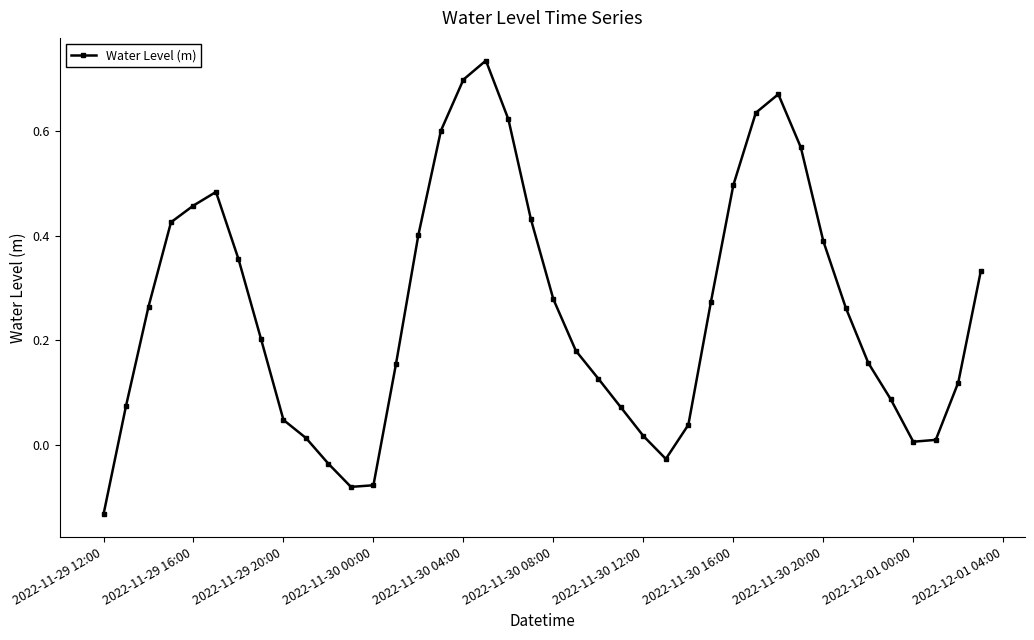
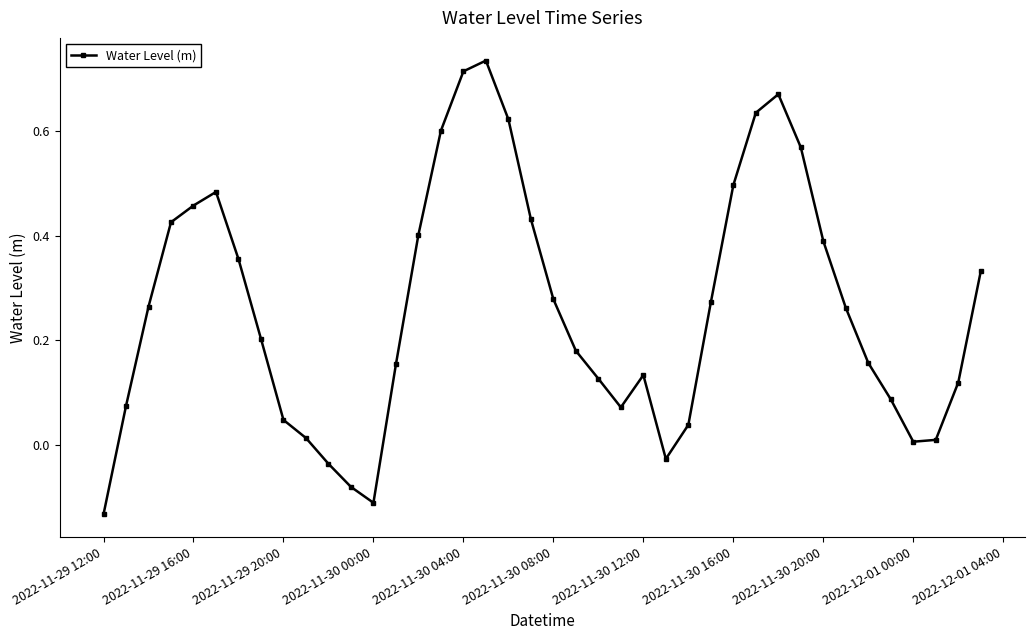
2022-11-30 00:00: -0.08 -> -0.11
2022-11-30 04:00: 0.70 -> 0.71
2022-11-30 12:00: 0.02 -> 0.13
